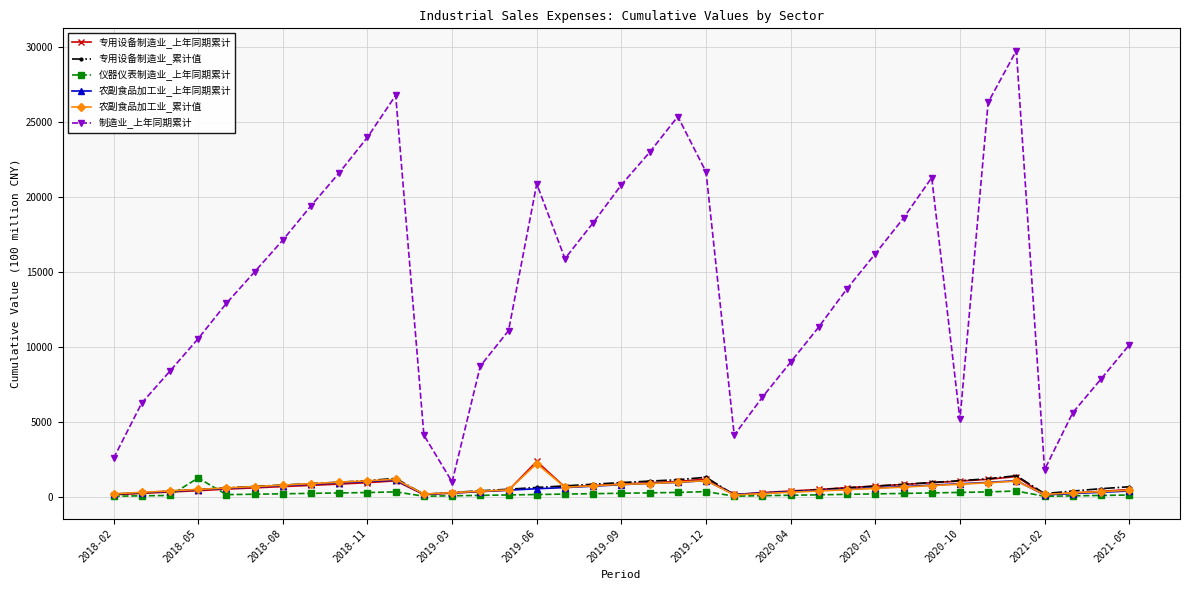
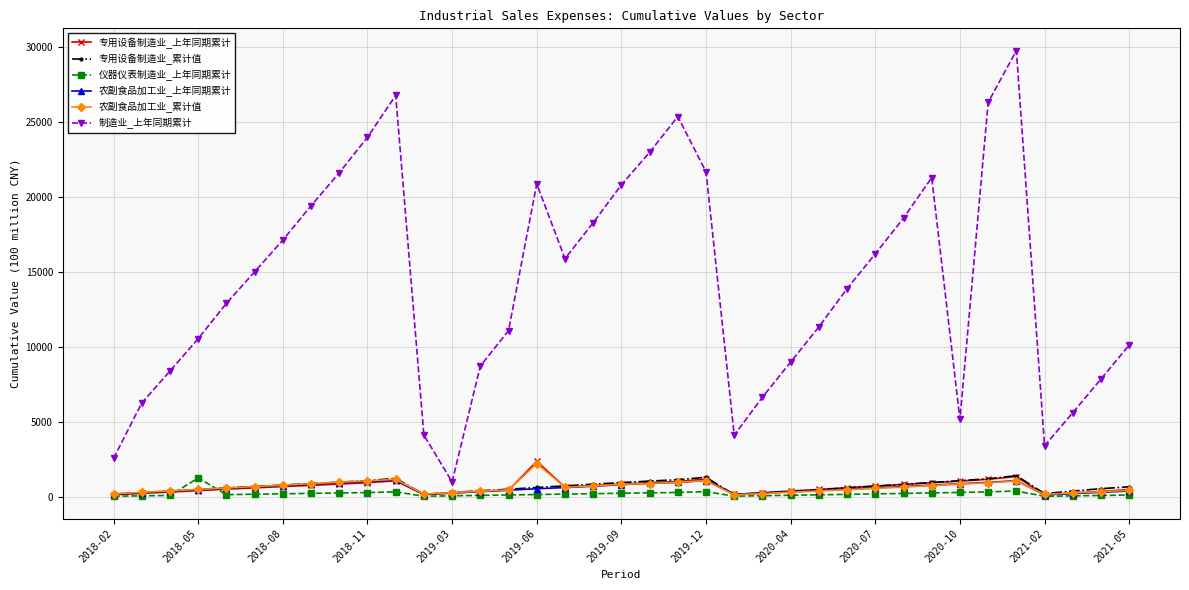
制造业_上年同期累计, 2021-02: 1800 -> 3400
